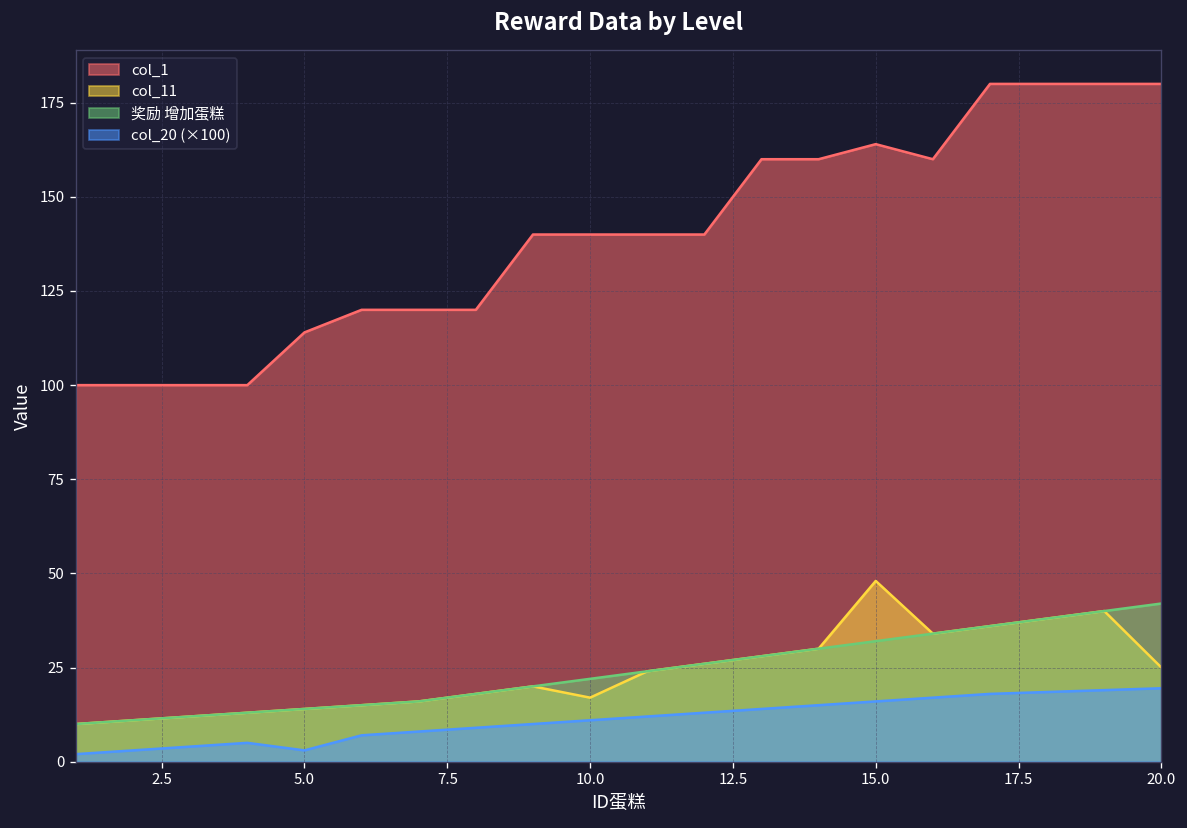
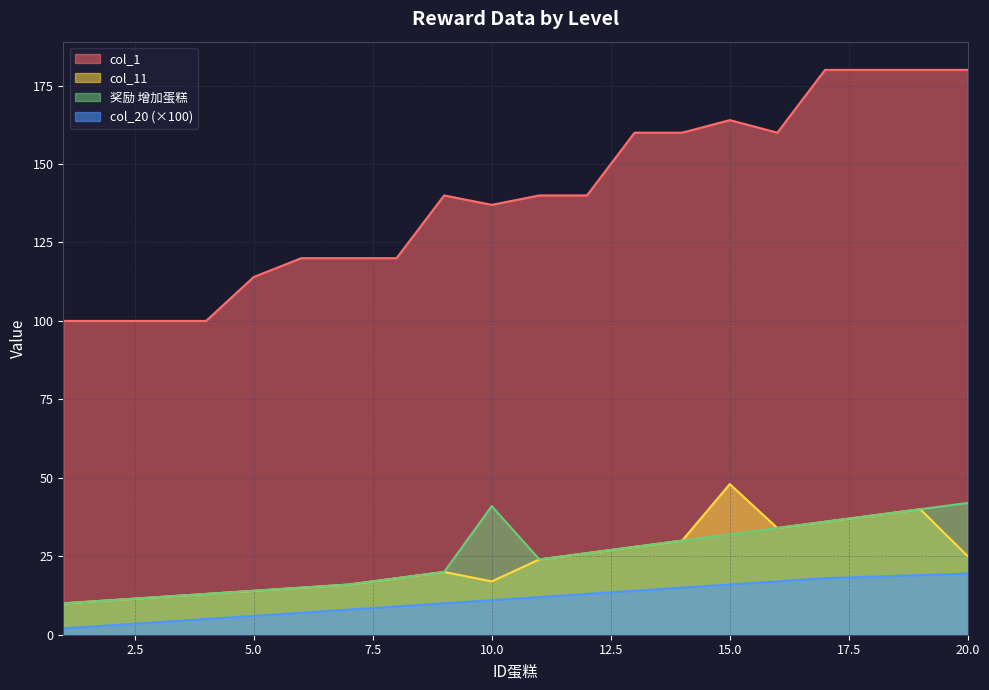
col_20 (×100), 5.0: 3 -> 6
col_1, 10.0: 140 -> 137
奖励 增加蛋糕, 10.0: 22 -> 41
